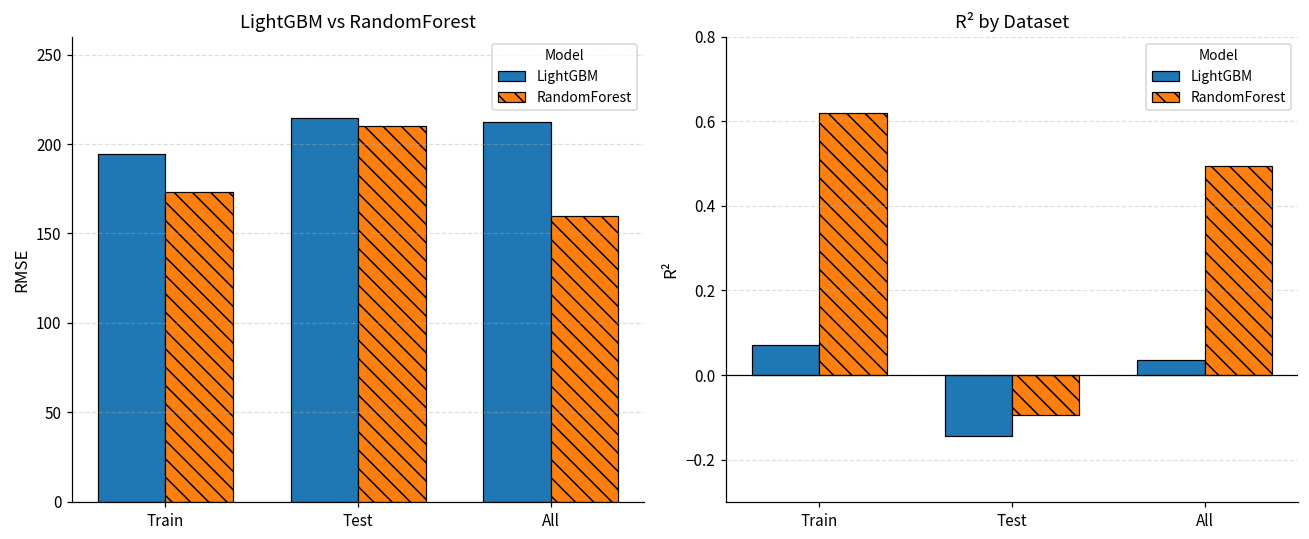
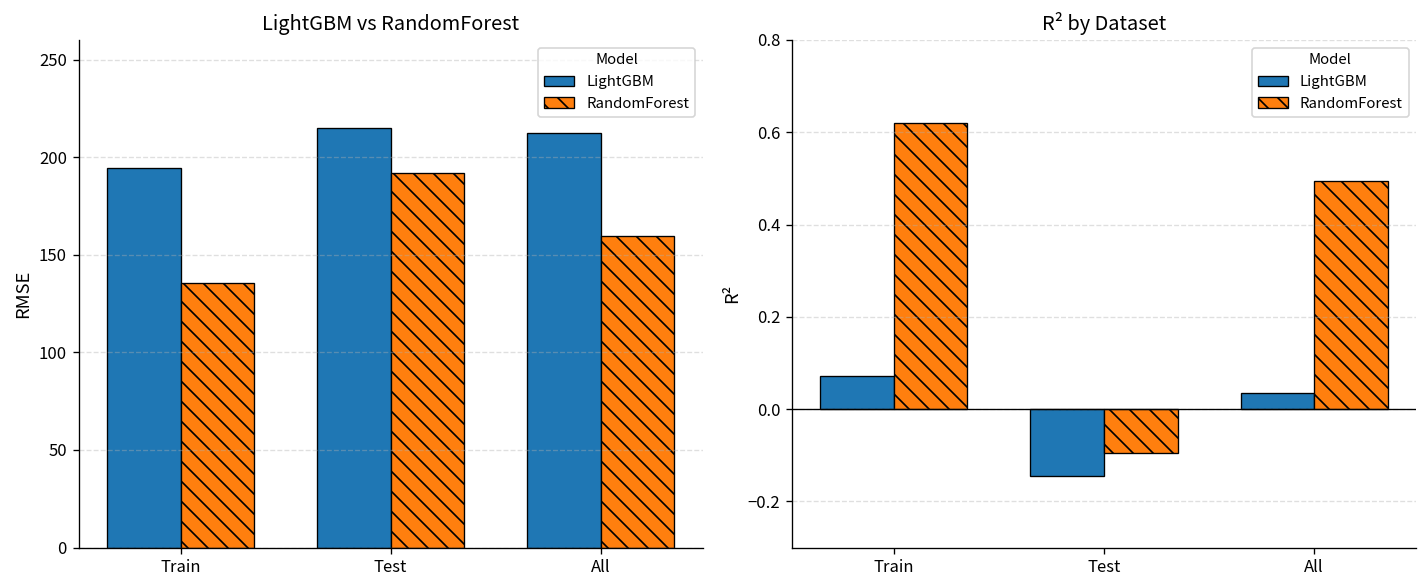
LightGBM vs RandomForest, RandomForest, Train: 173 -> 135
LightGBM vs RandomForest, RandomForest, Test: 210 -> 192
